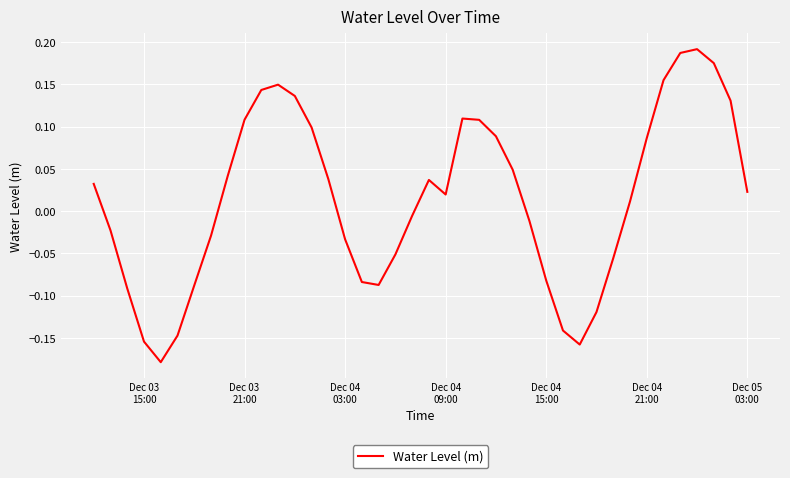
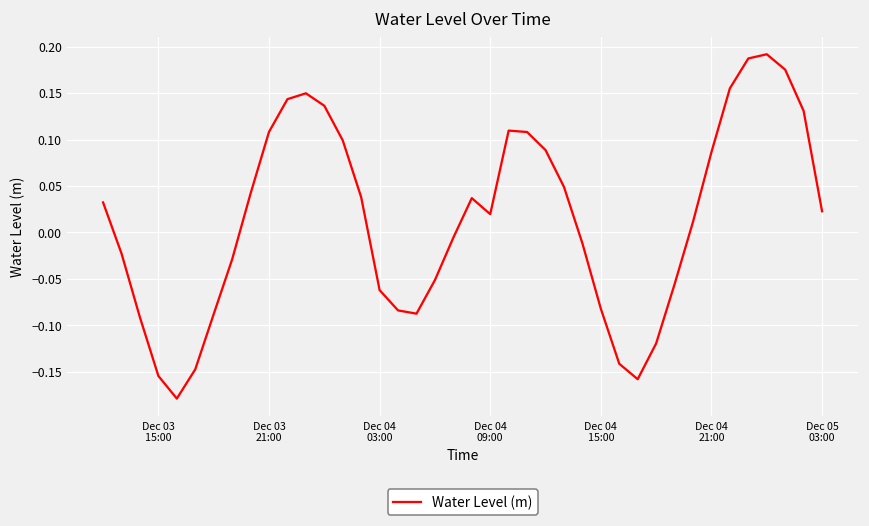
Dec 04 03:00: -0.03 -> -0.06
